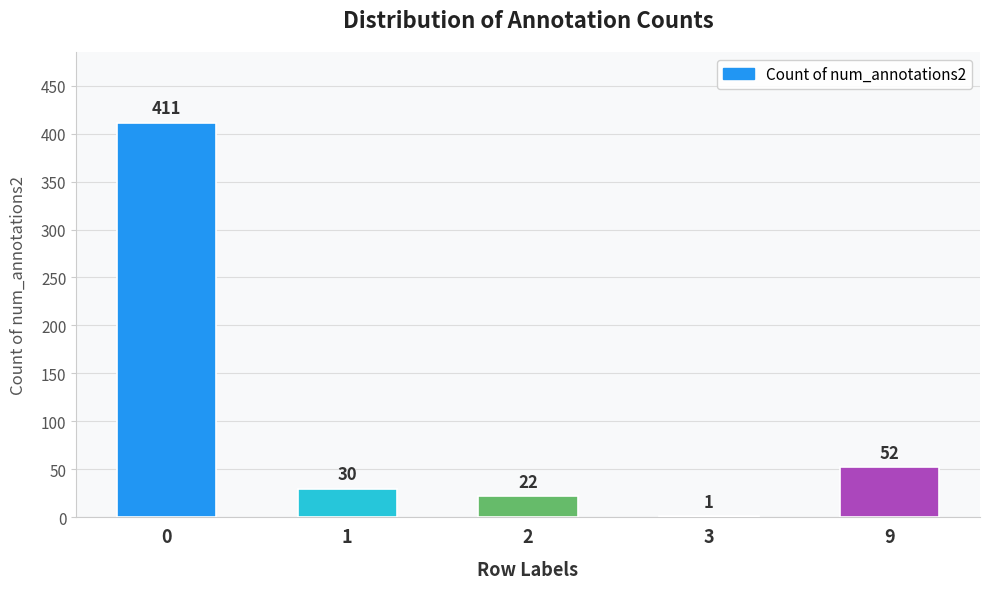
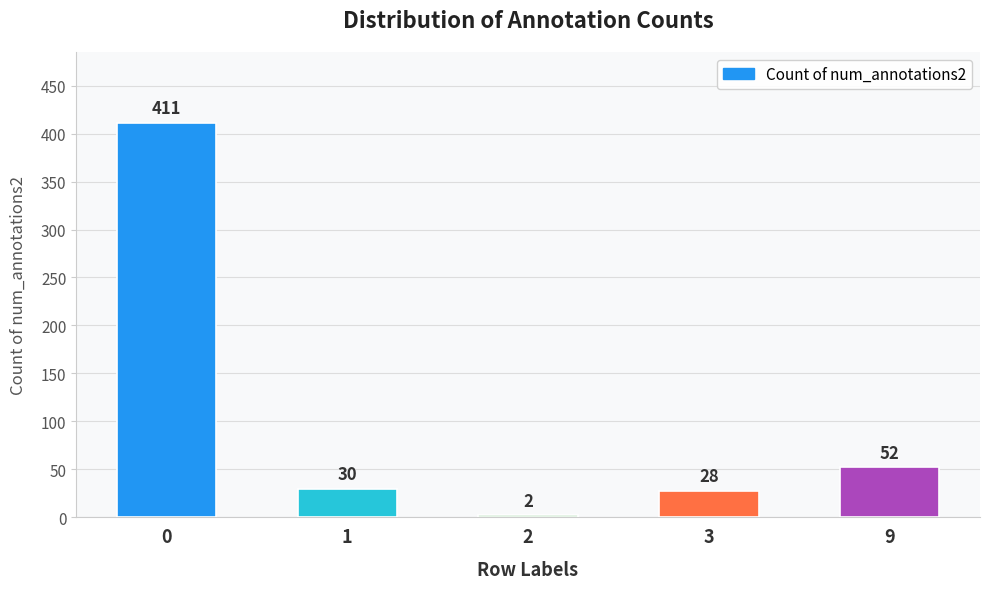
2: 22 -> 2
3: 1 -> 28
